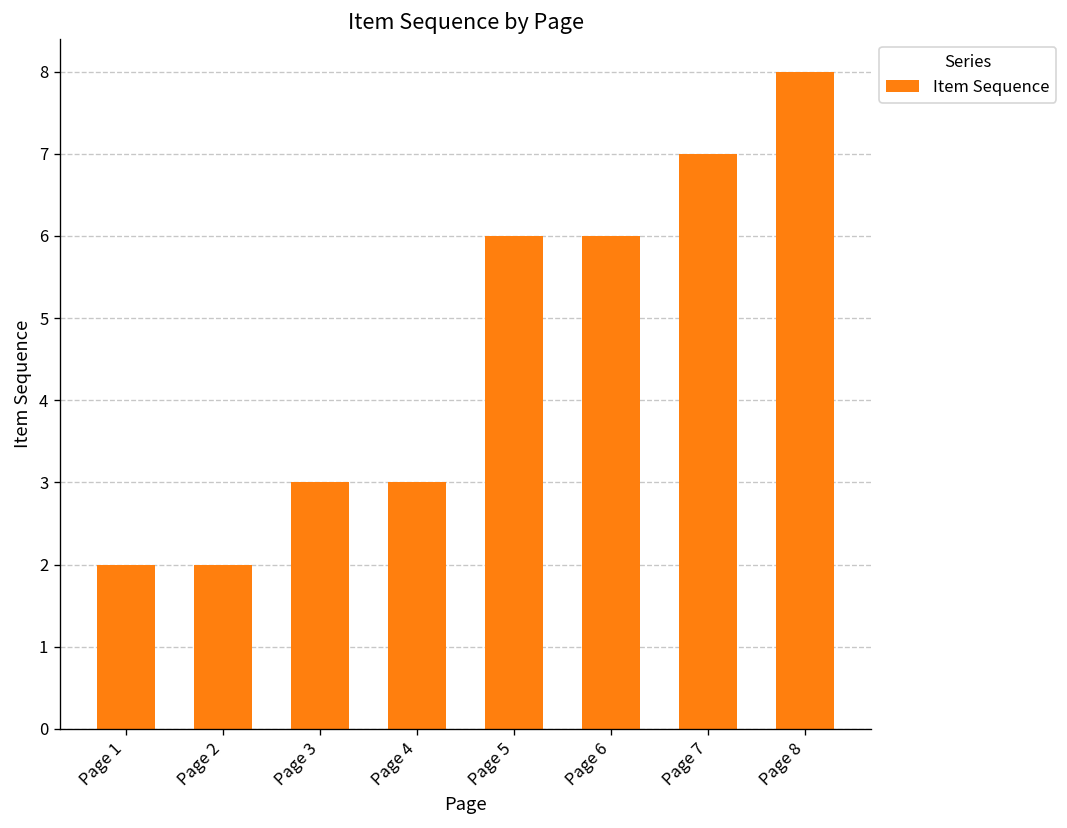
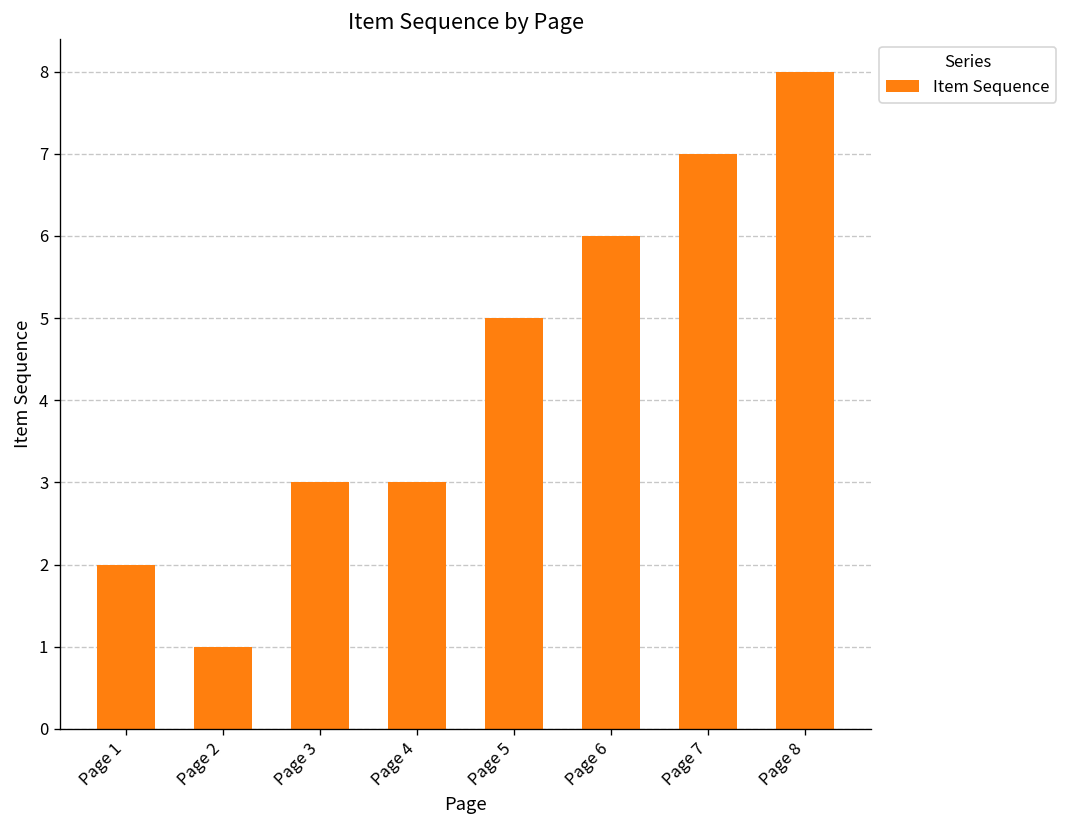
Page 2: 2 -> 1
Page 5: 6 -> 5
